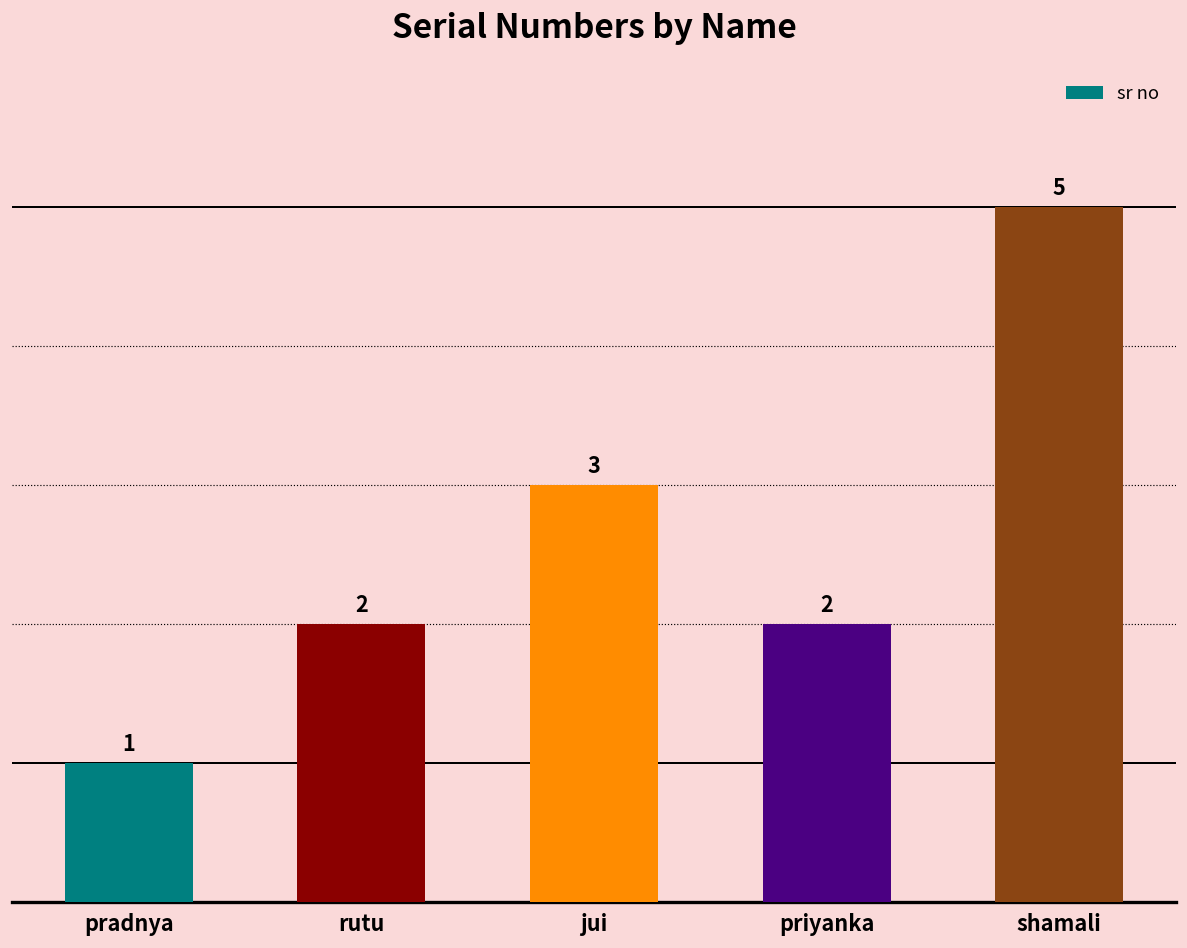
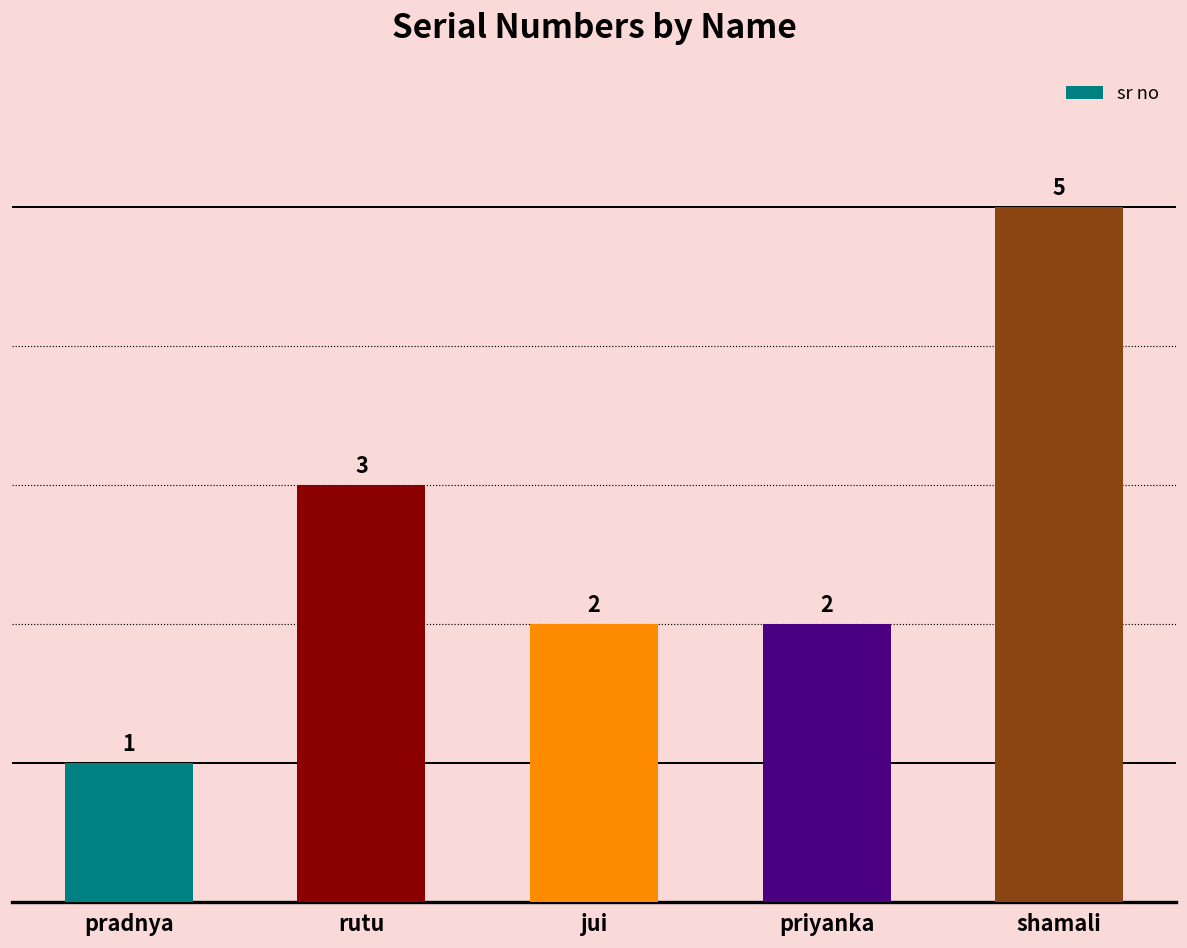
rutu: 2 -> 3
jui: 3 -> 2
